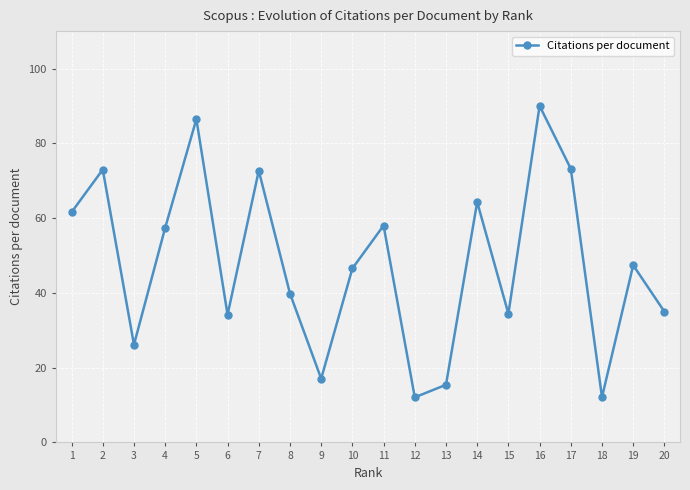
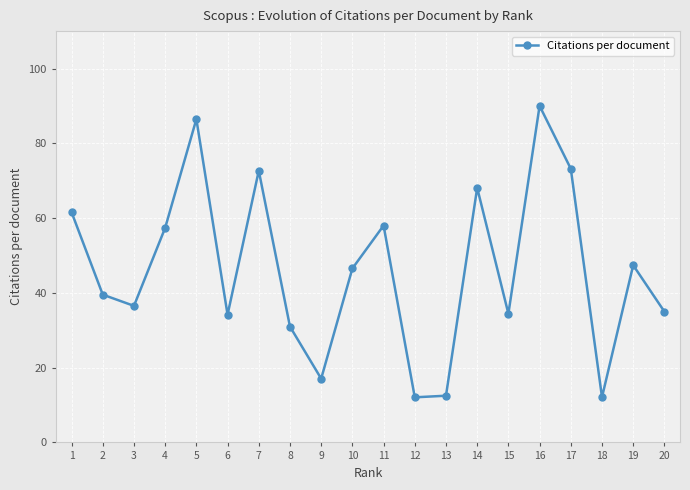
2: 73 -> 40
3: 26 -> 37
8: 40 -> 31
13: 15 -> 12
14: 64 -> 68
